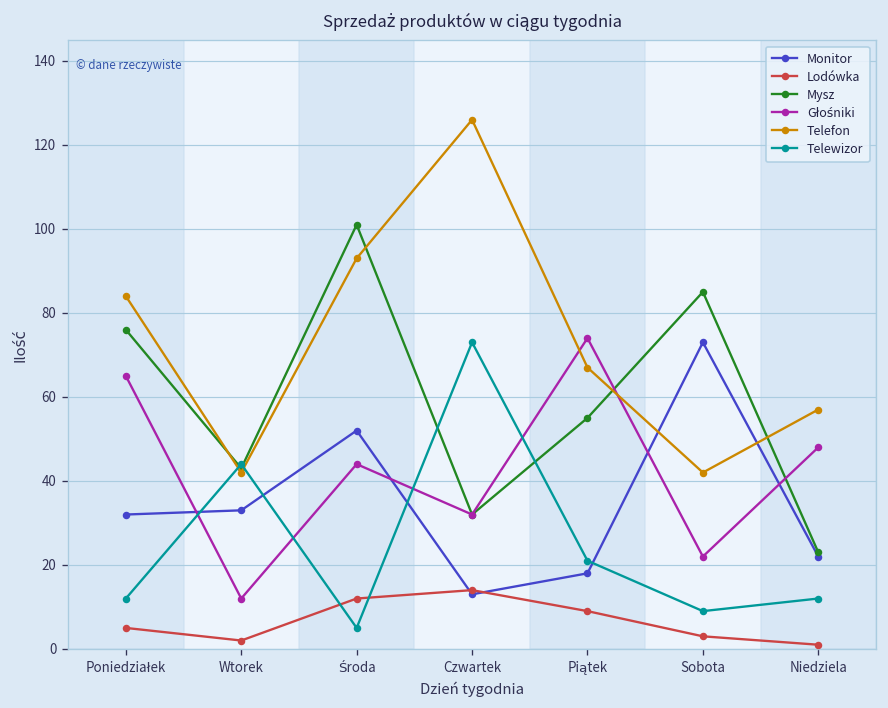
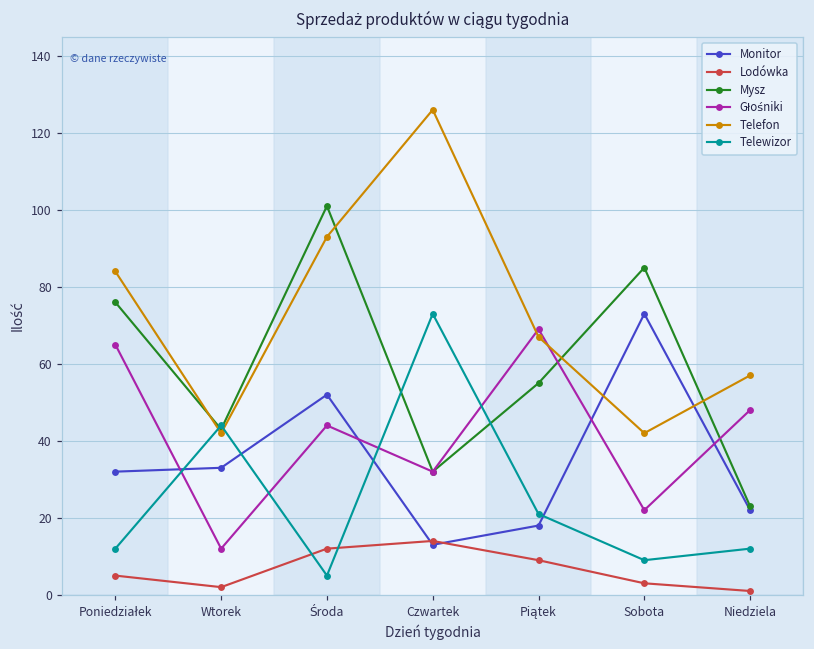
Głośniki, Piątek: 74 -> 69
